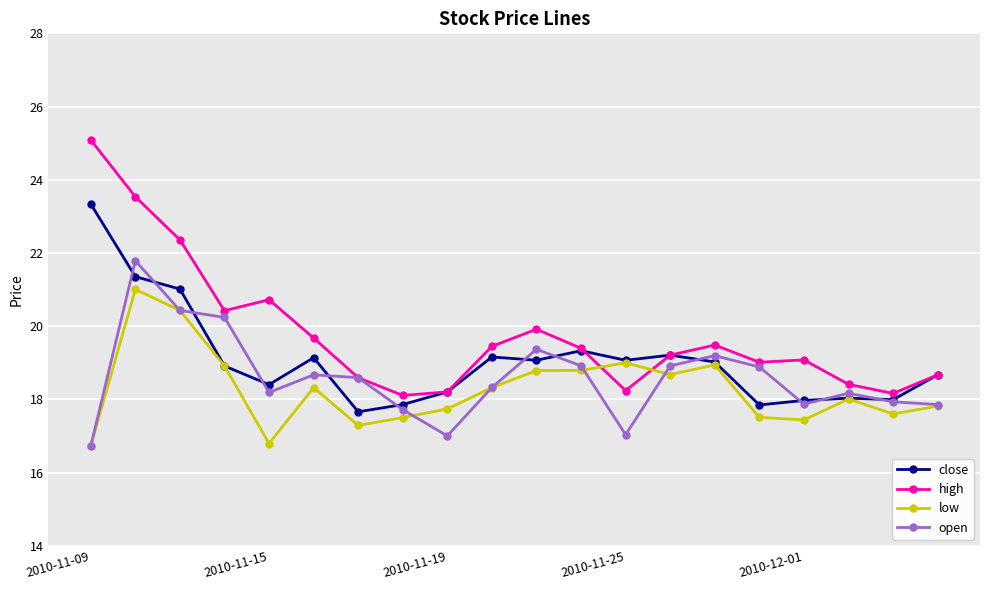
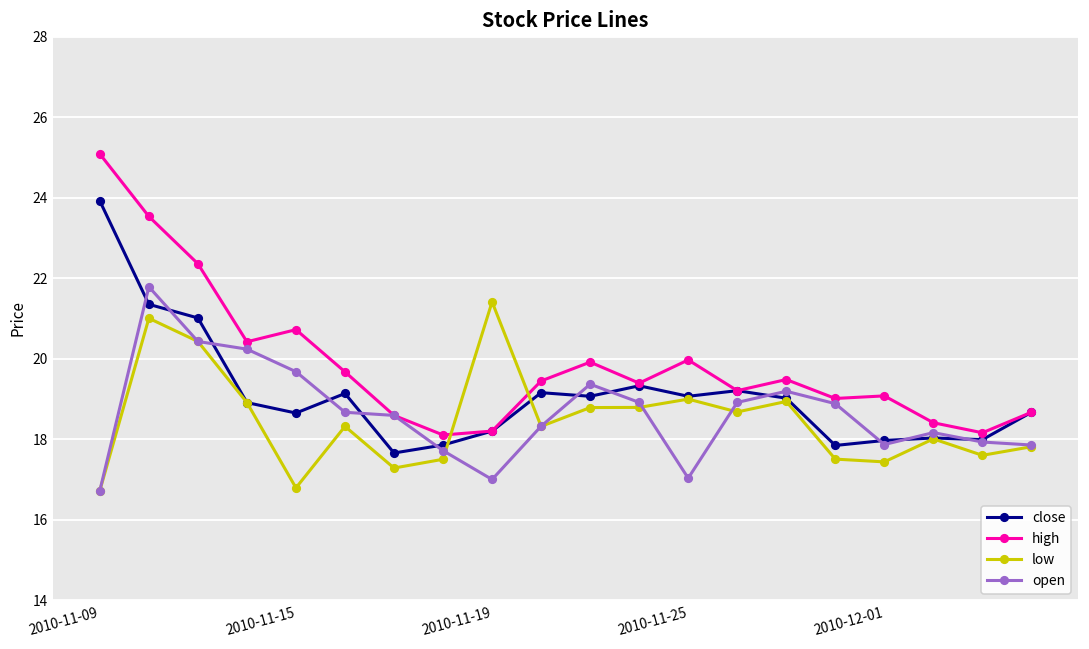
close, 2010-11-09: 23.3 -> 23.9
close, 2010-11-15: 18.4 -> 18.7
open, 2010-11-15: 18.2 -> 19.7
low, 2010-11-19: 17.7 -> 21.4
high, 2010-11-25: 18.2 -> 20.0
